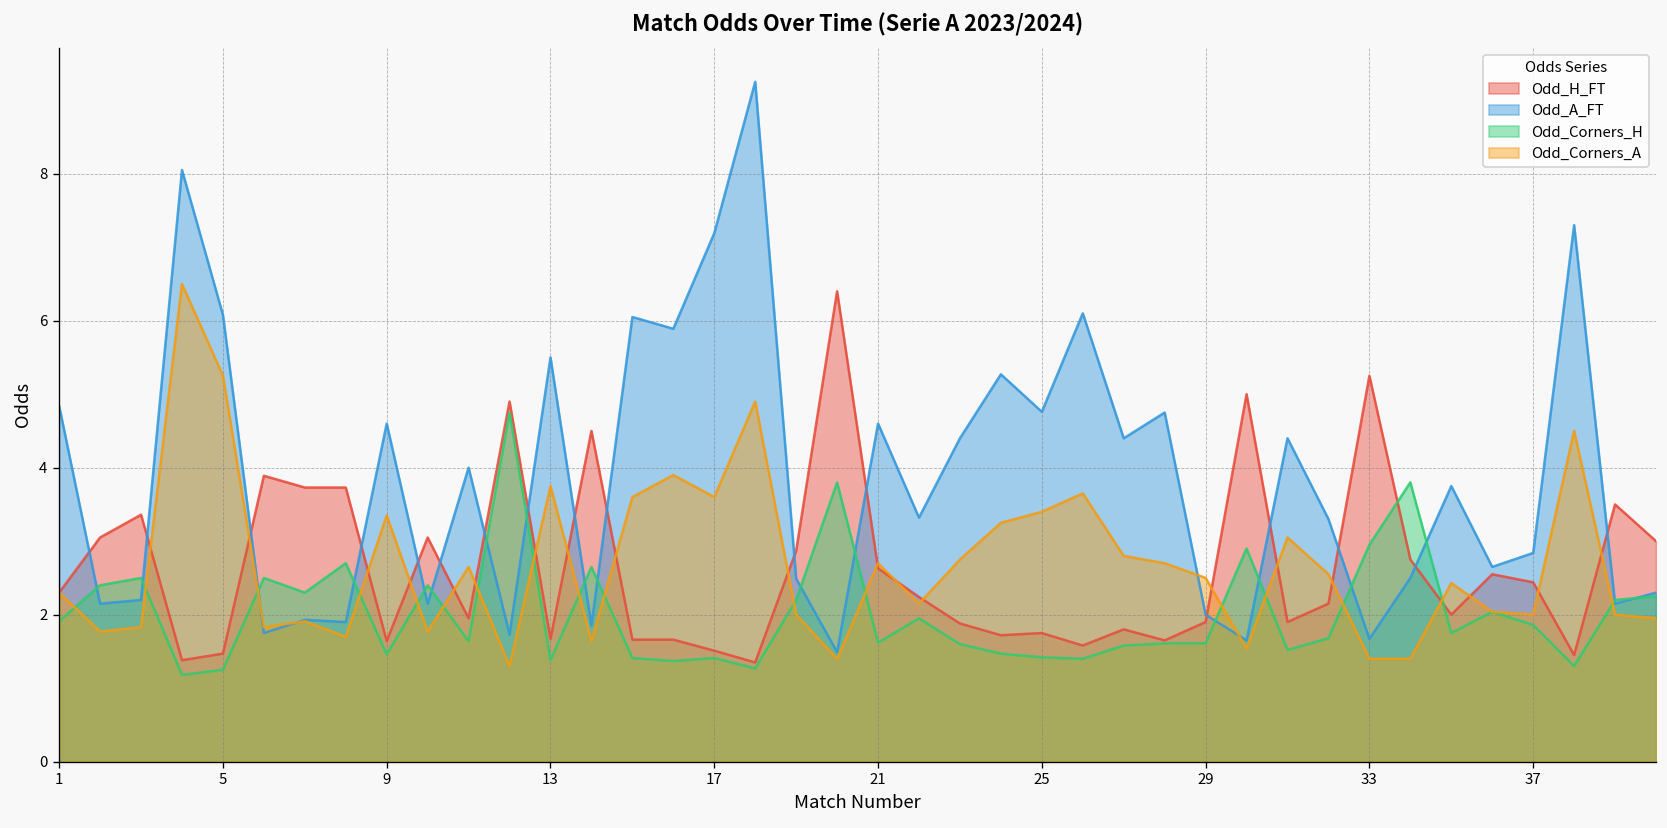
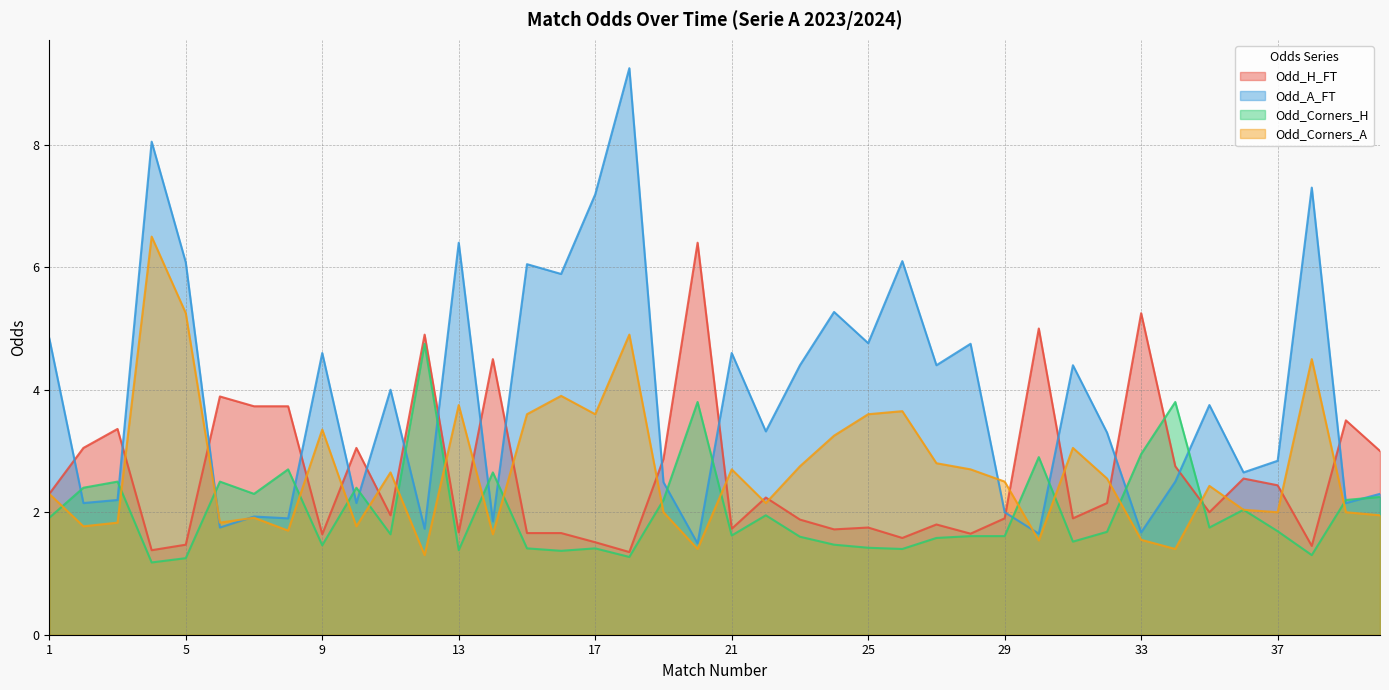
Odd_A_FT, 13: 5.5 -> 6.4
Odd_H_FT, 21: 2.6 -> 1.7
Odd_Corners_A, 25: 3.4 -> 3.6
Odd_Corners_A, 33: 1.4 -> 1.6
Odd_Corners_H, 37: 1.9 -> 1.7
